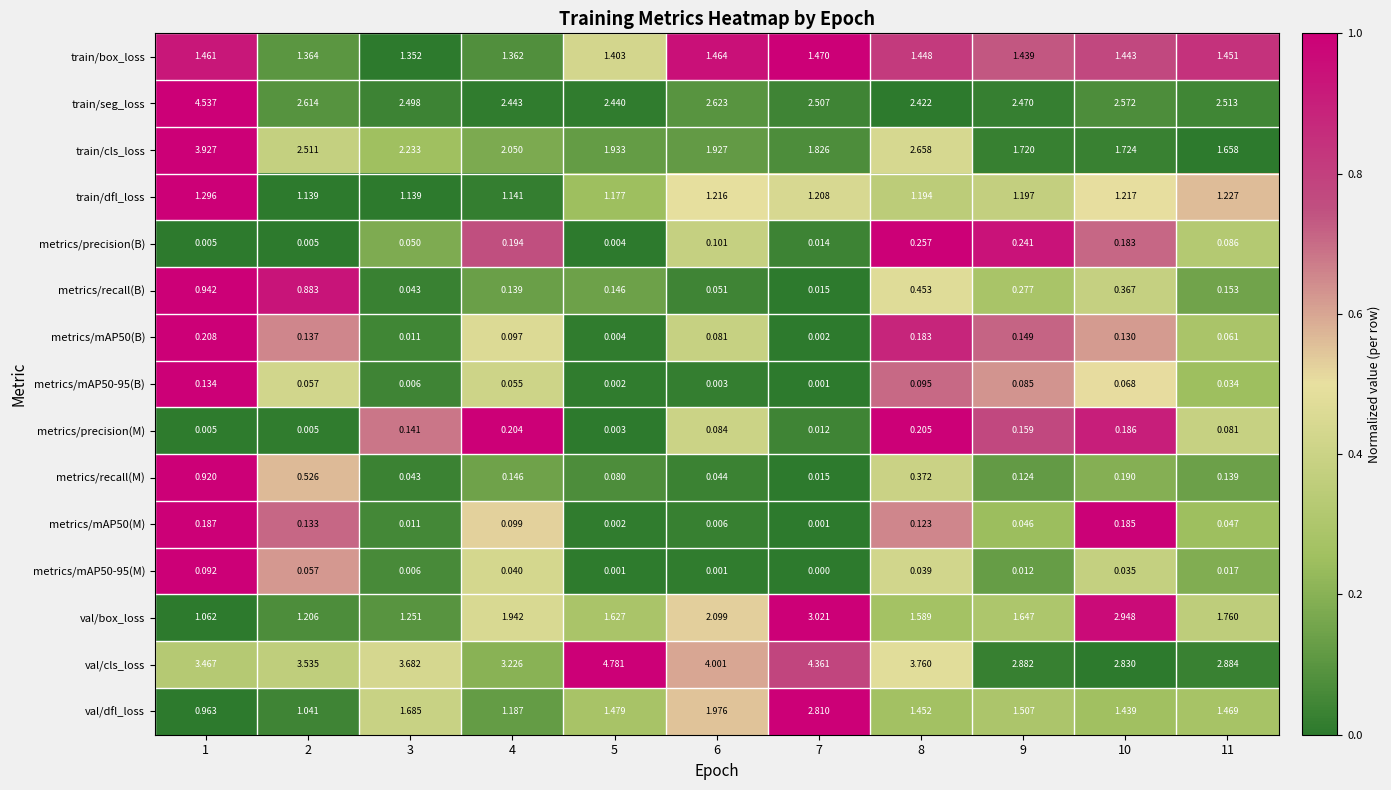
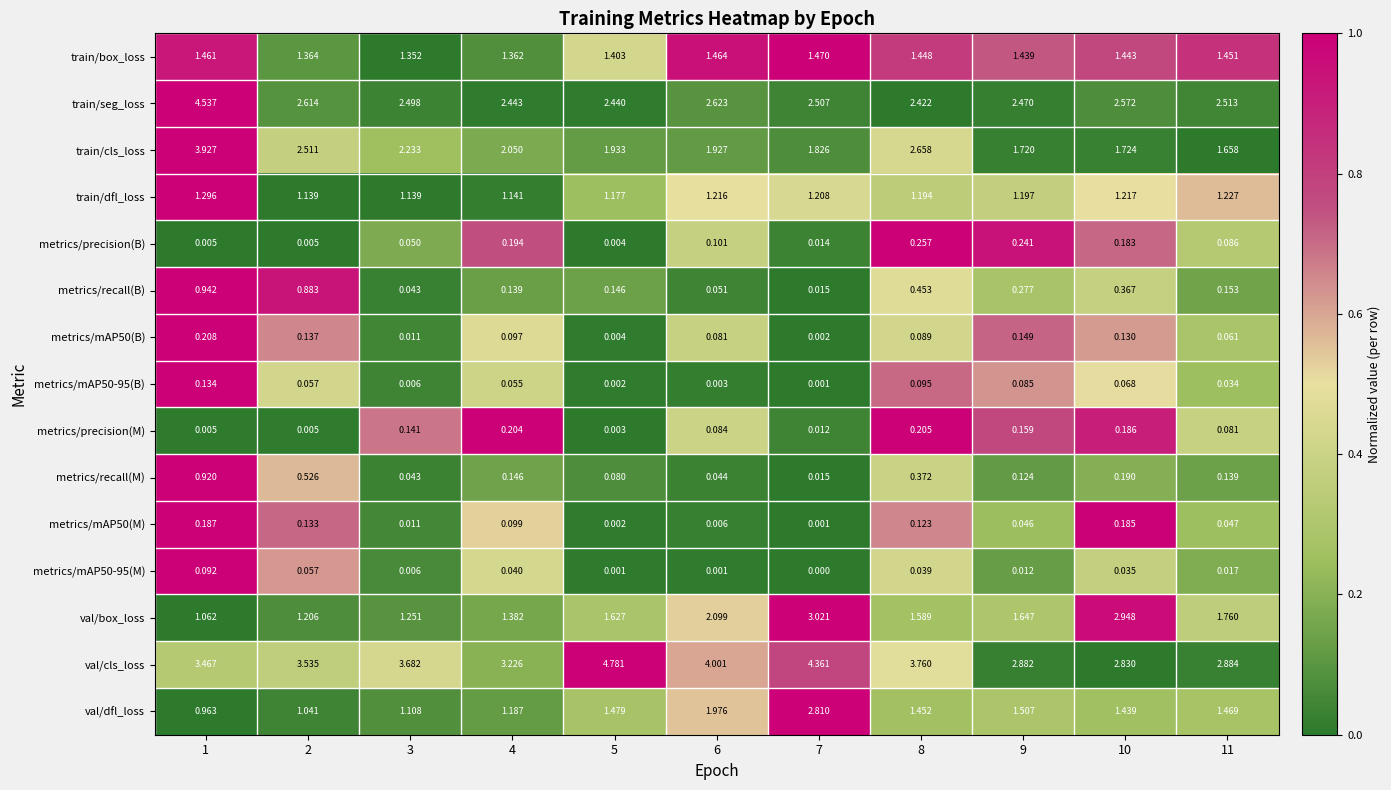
metrics/mAP50(B), 8: 0.183 -> 0.089
val/box_loss, 4: 1.942 -> 1.382
val/dfl_loss, 3: 1.685 -> 1.108
